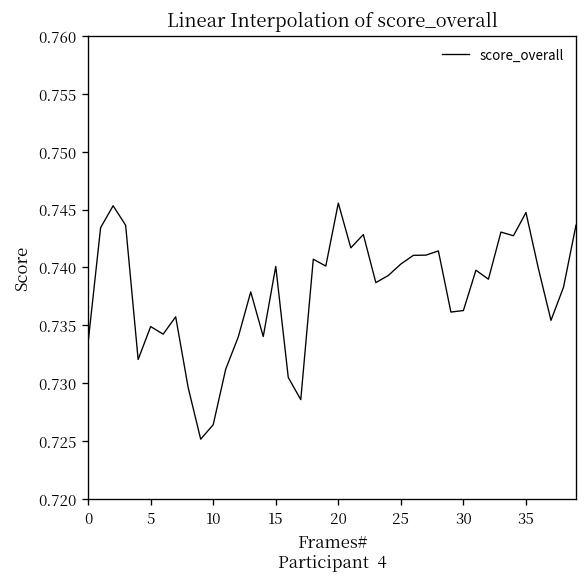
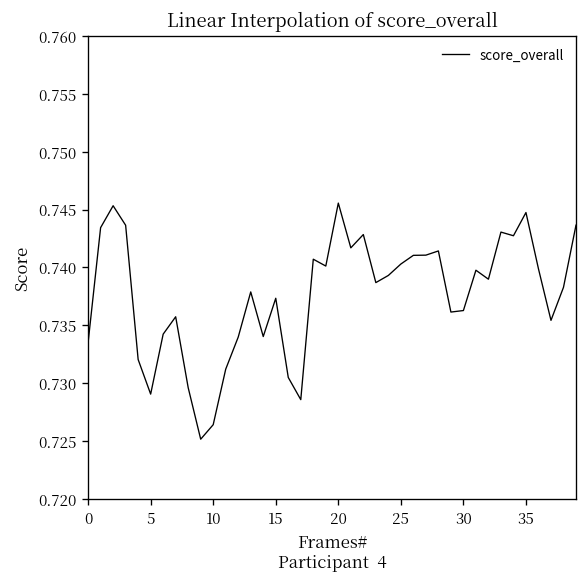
5: 0.735 -> 0.729
15: 0.740 -> 0.737
